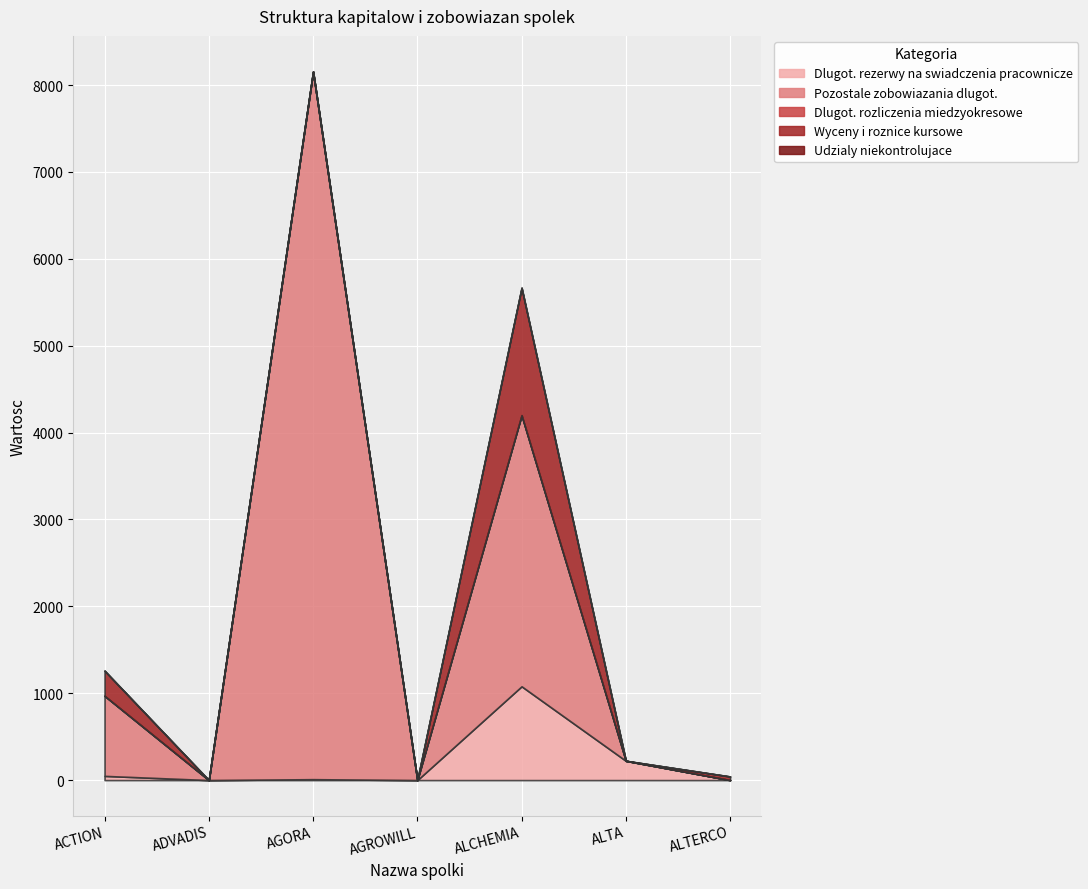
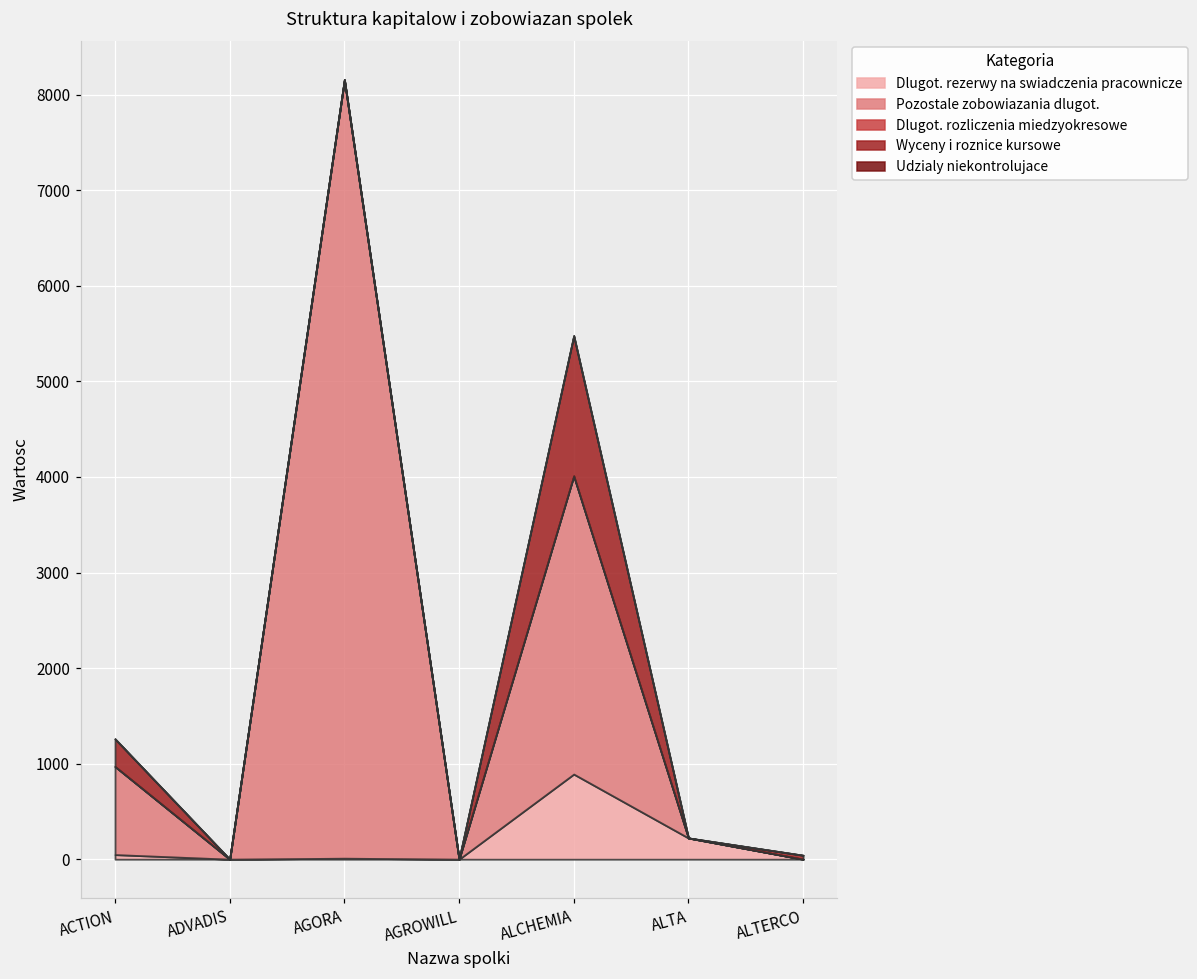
Dlugot. rezerwy na swiadczenia pracownicze, ALCHEMIA: 1100 -> 900
